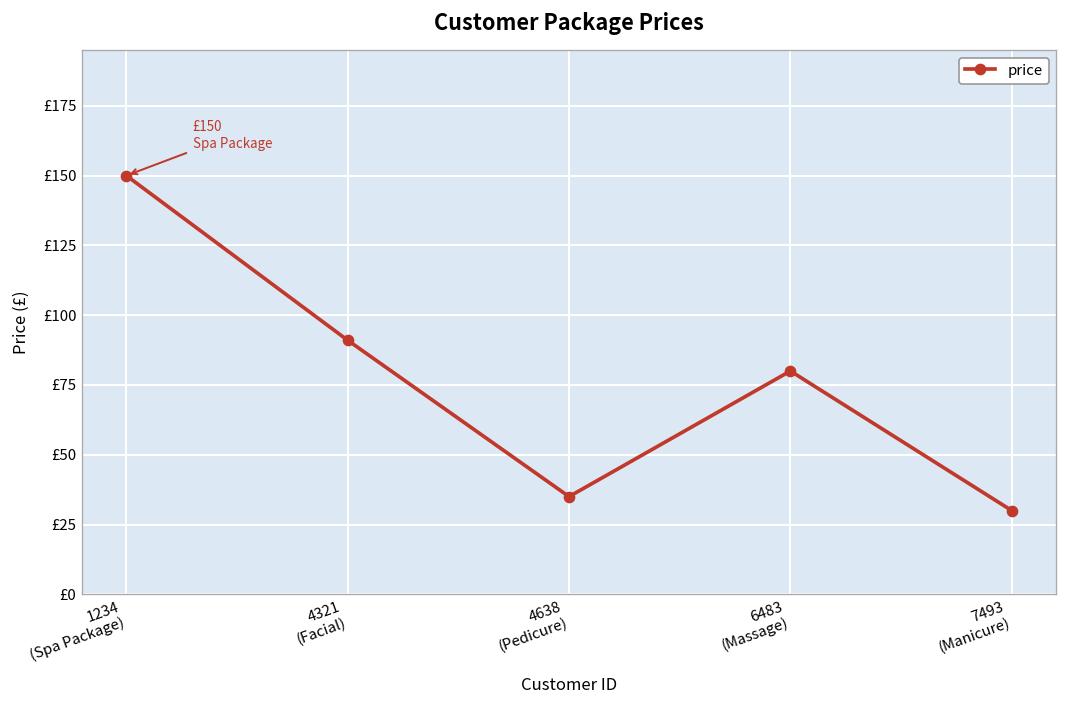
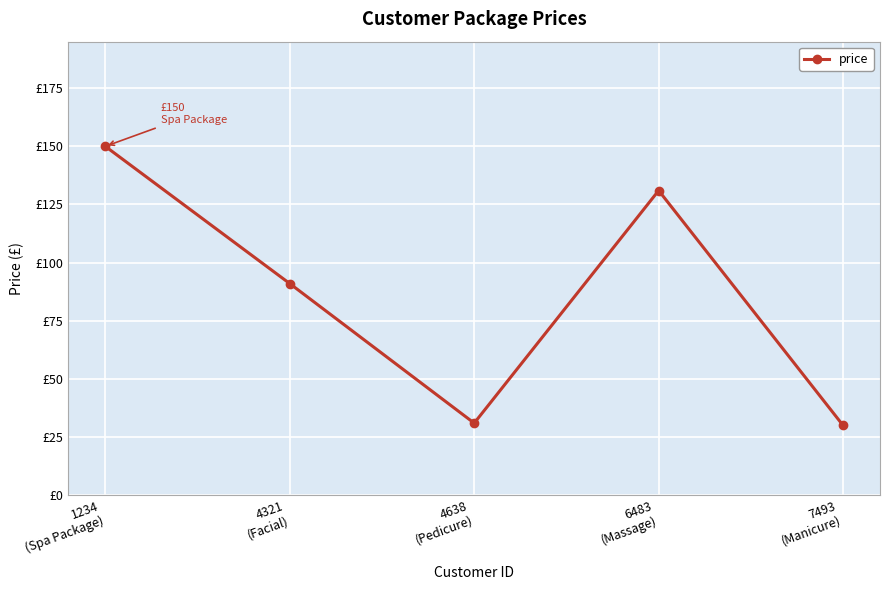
4638 (Pedicure): £35 -> £31
6483 (Massage): £80 -> £131
